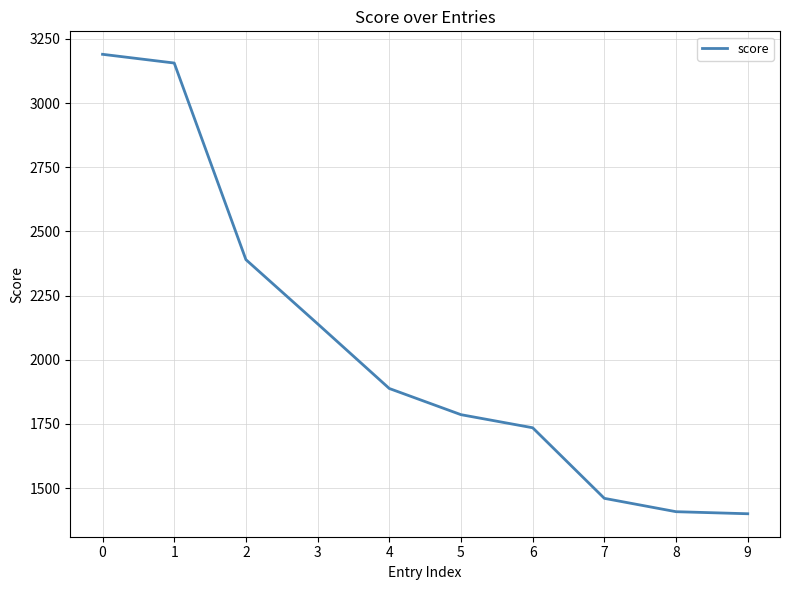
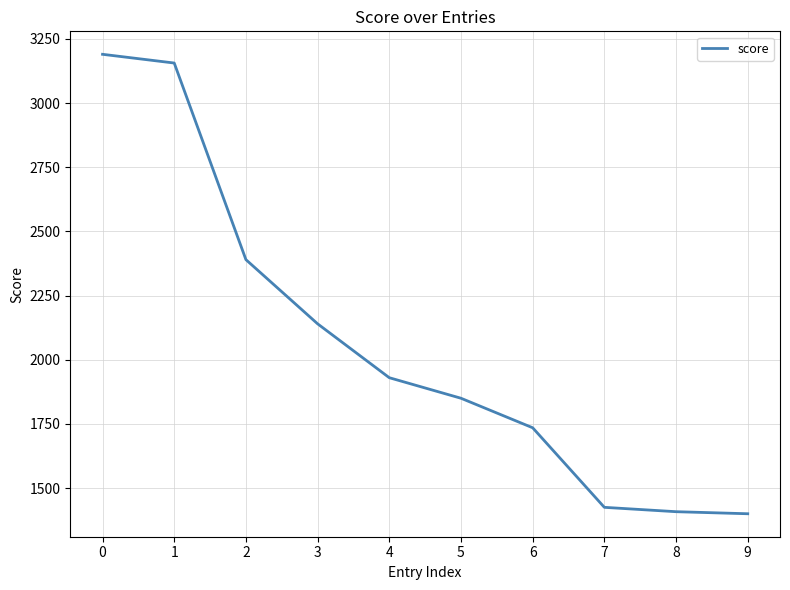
4: 1890 -> 1930
5: 1790 -> 1850
7: 1460 -> 1430
